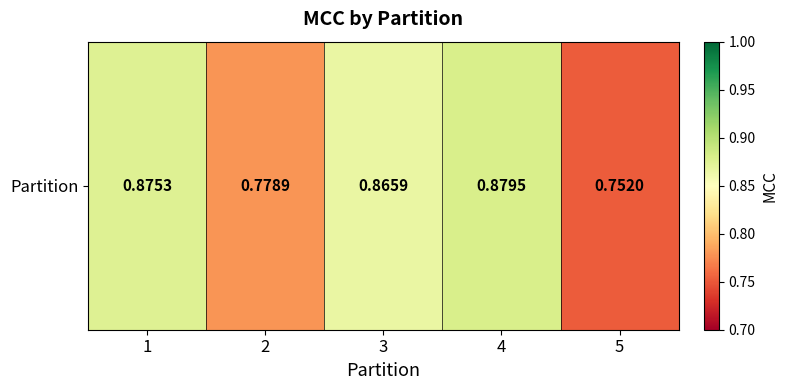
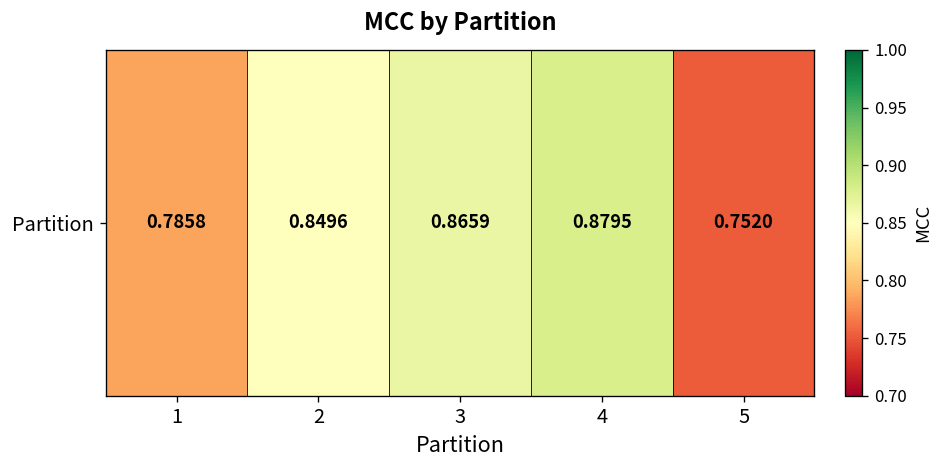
Partition, 1: 0.8753 -> 0.7858
Partition, 2: 0.7789 -> 0.8496
